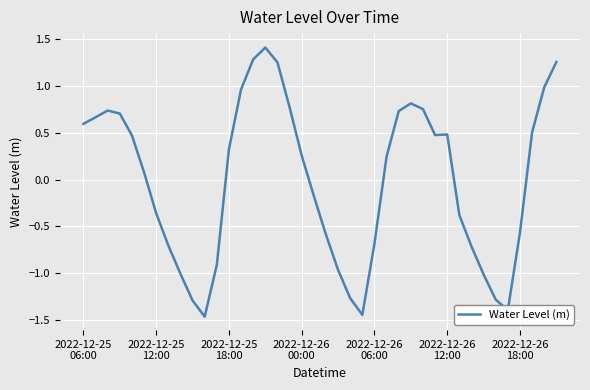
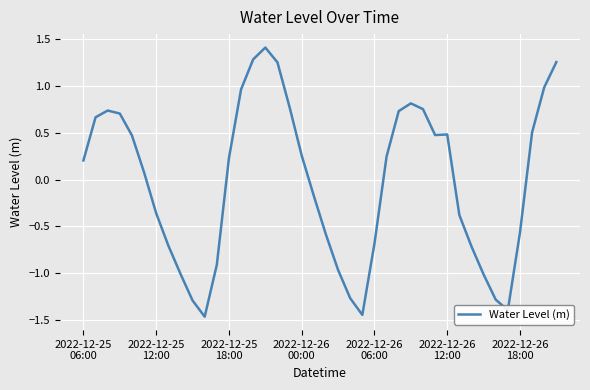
2022-12-25 06:00: 0.6 -> 0.2
2022-12-25 18:00: 0.3 -> 0.2
